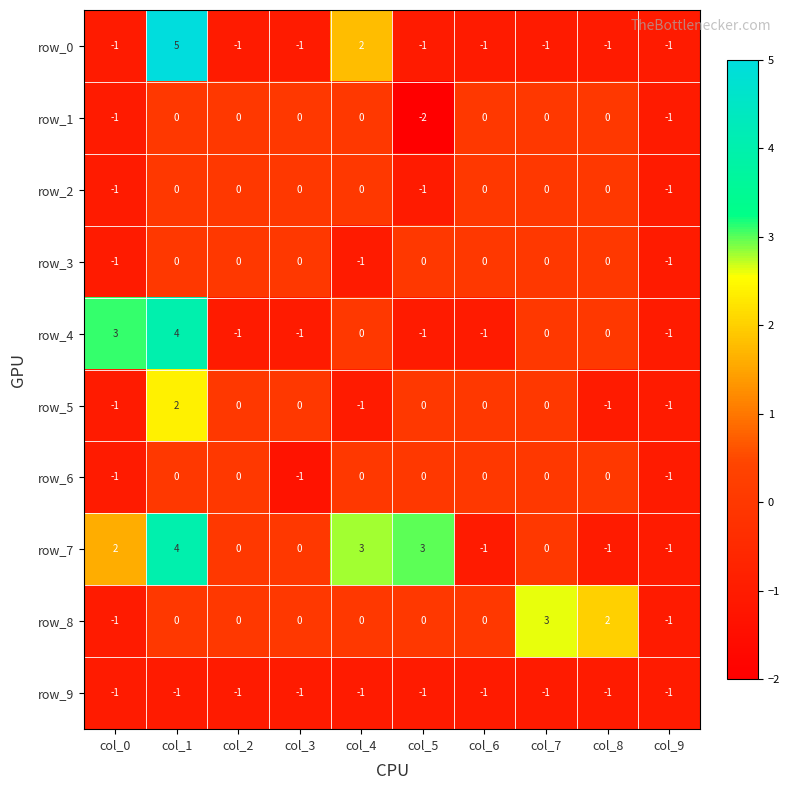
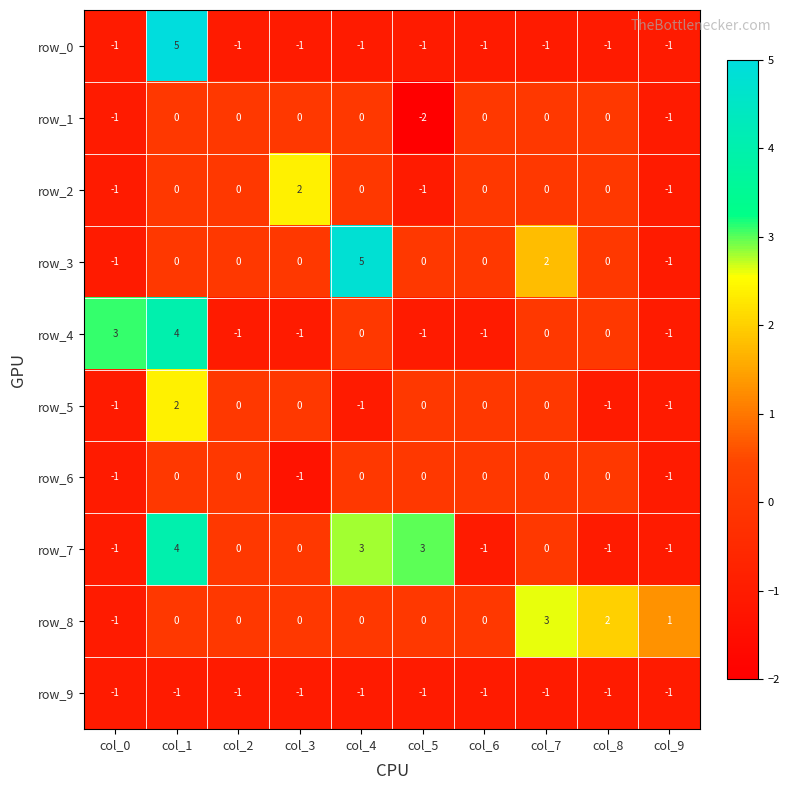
row_0, col_4: 2 -> -1
row_2, col_3: 0 -> 2
row_3, col_4: -1 -> 5
row_3, col_7: 0 -> 2
row_7, col_0: 2 -> -1
row_8, col_9: -1 -> 1
